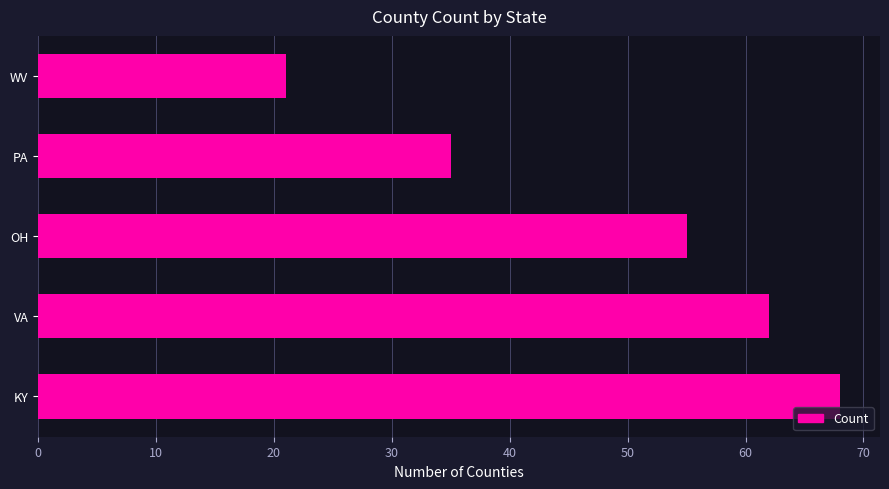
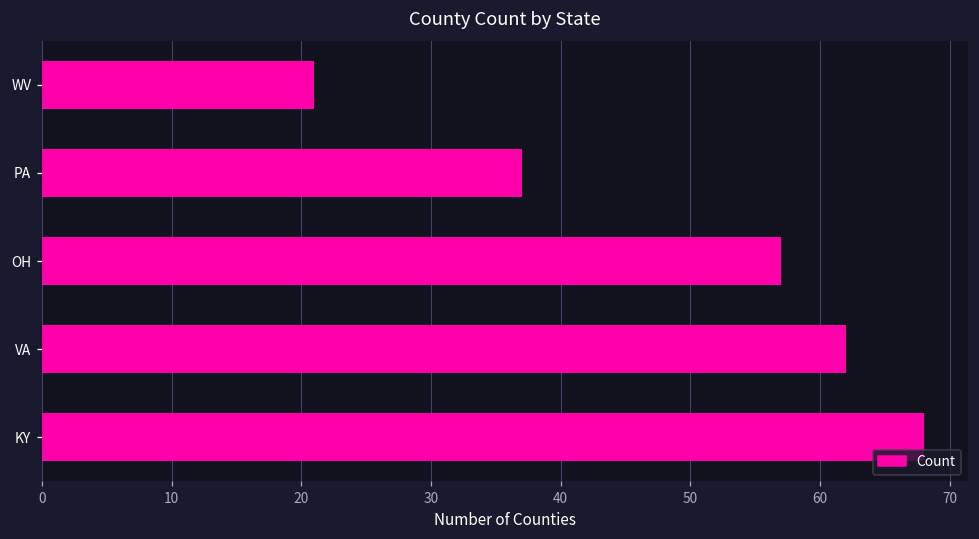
PA: 35 -> 37
OH: 55 -> 57
